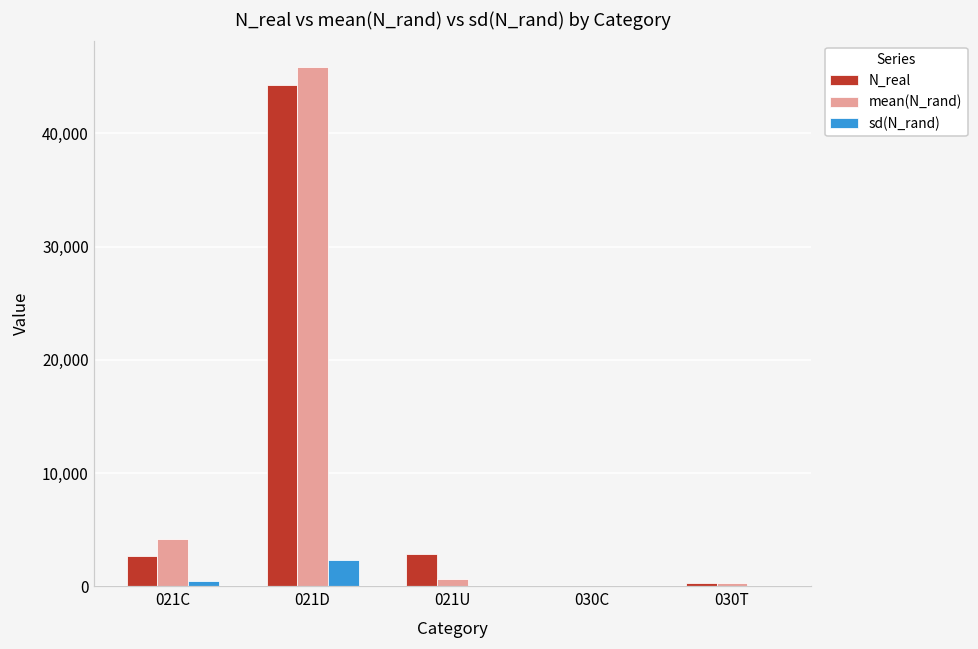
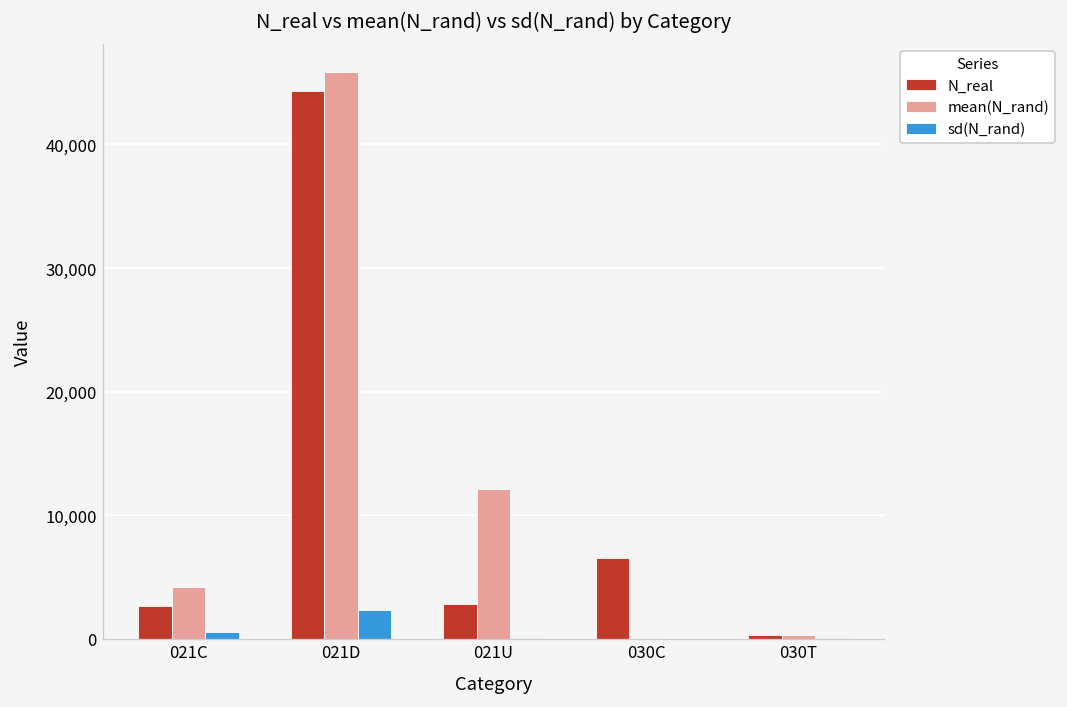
mean(N_rand), 021U: 700 -> 12,100
N_real, 030C: 0 -> 6,500
